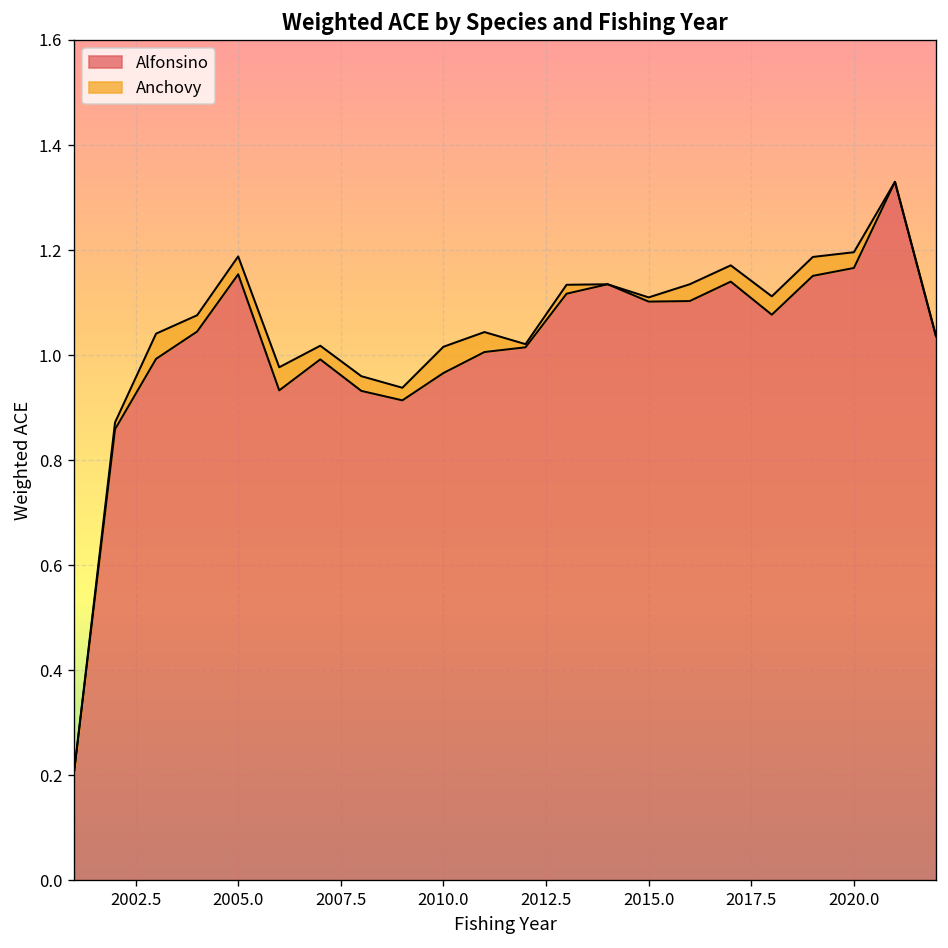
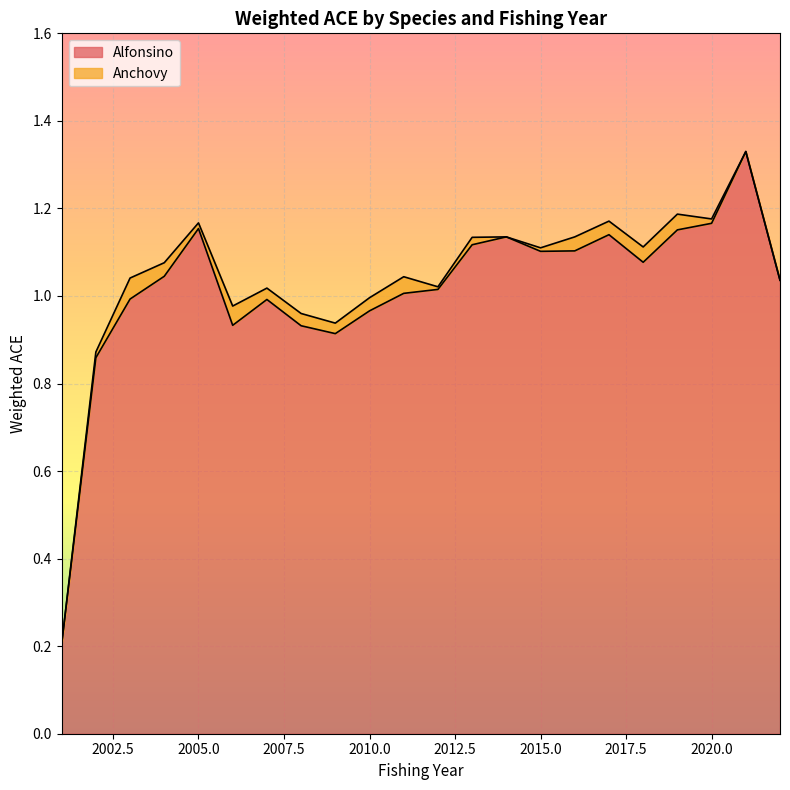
Anchovy, 2005.0: 0.03 -> 0.01
Anchovy, 2010.0: 0.05 -> 0.03
Anchovy, 2020.0: 0.03 -> 0.01
